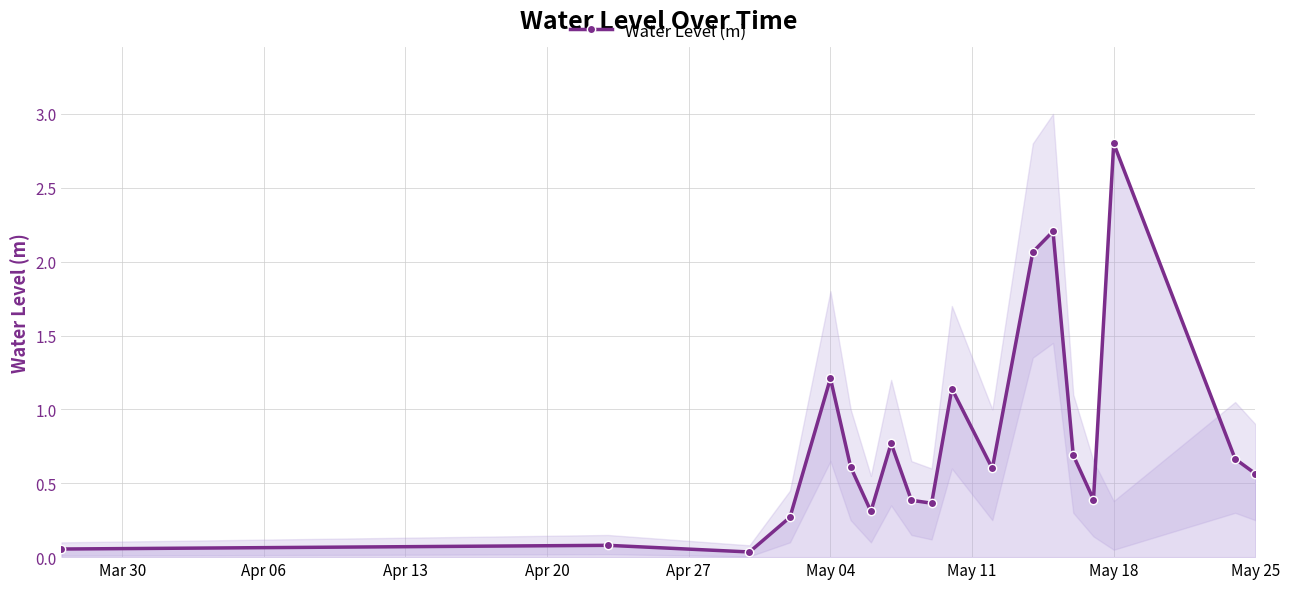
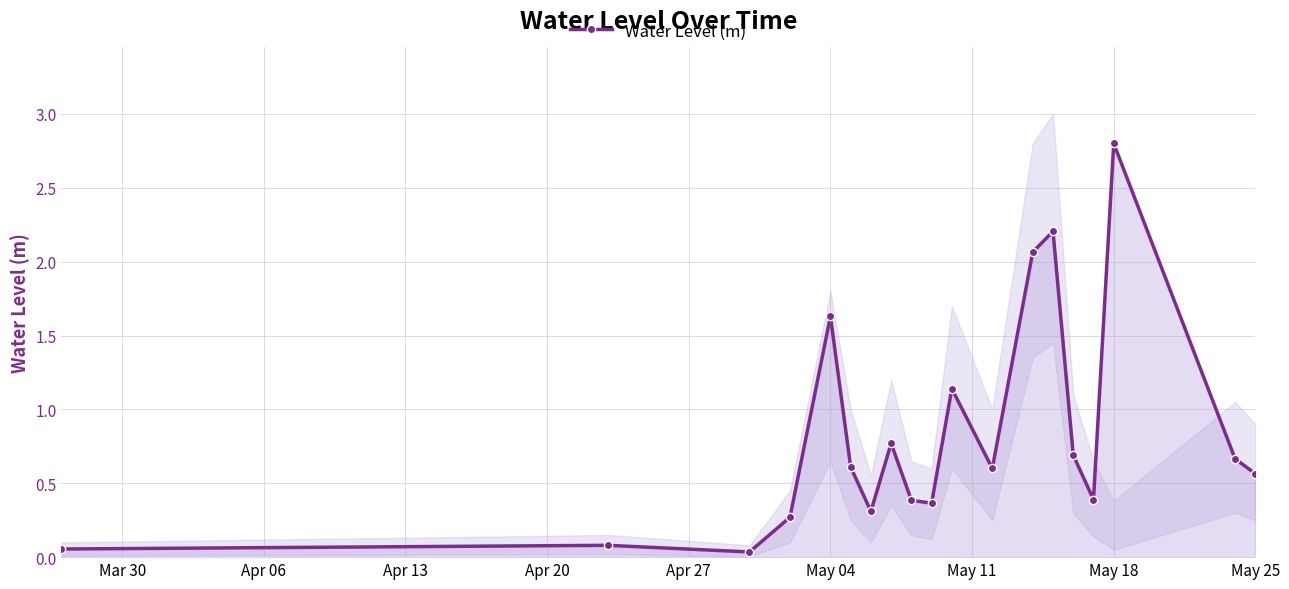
Water Level (m), May 04: 1.21 -> 1.63
